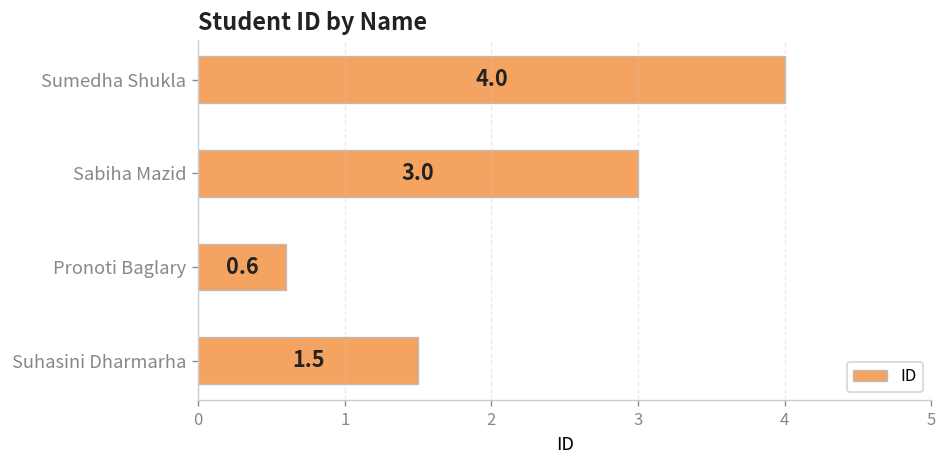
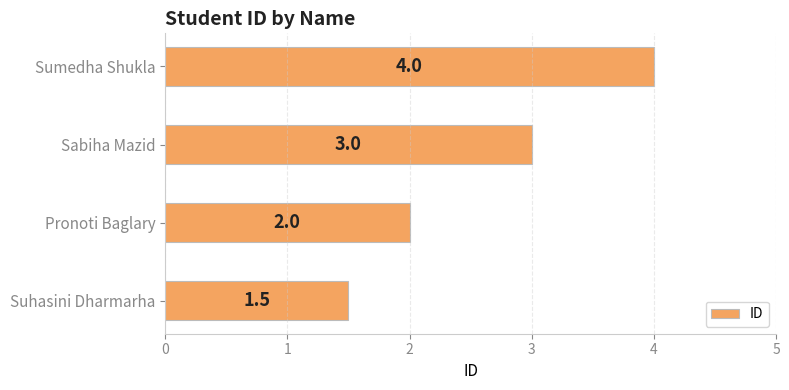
Pronoti Baglary: 0.6 -> 2.0
